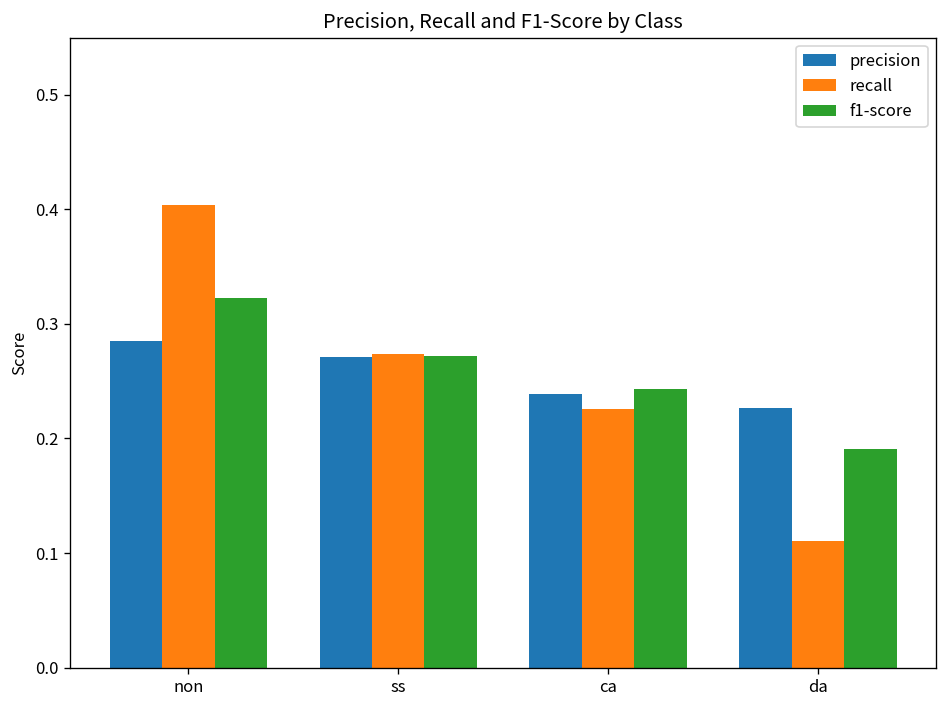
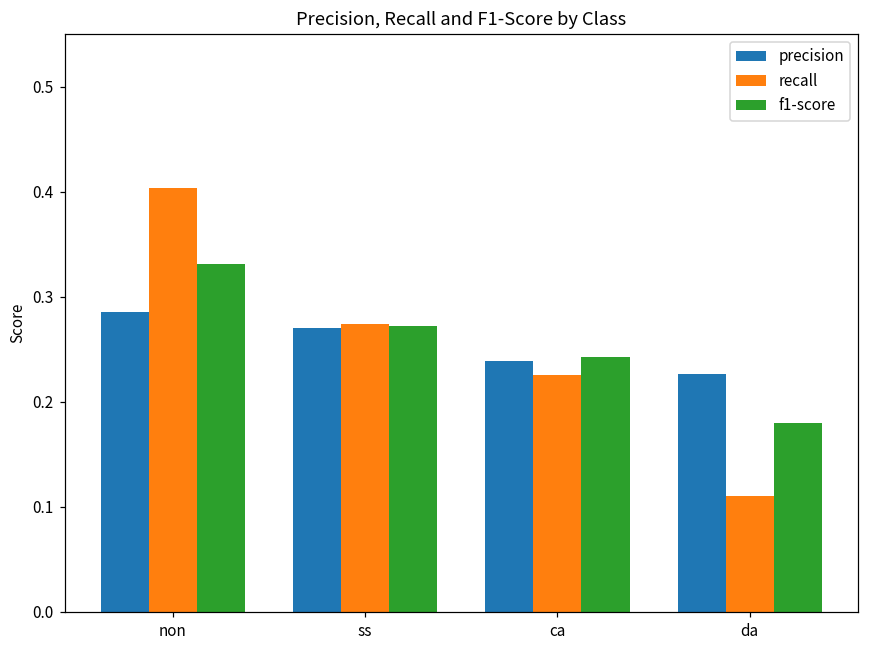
f1-score, non: 0.32 -> 0.33
f1-score, da: 0.19 -> 0.18
